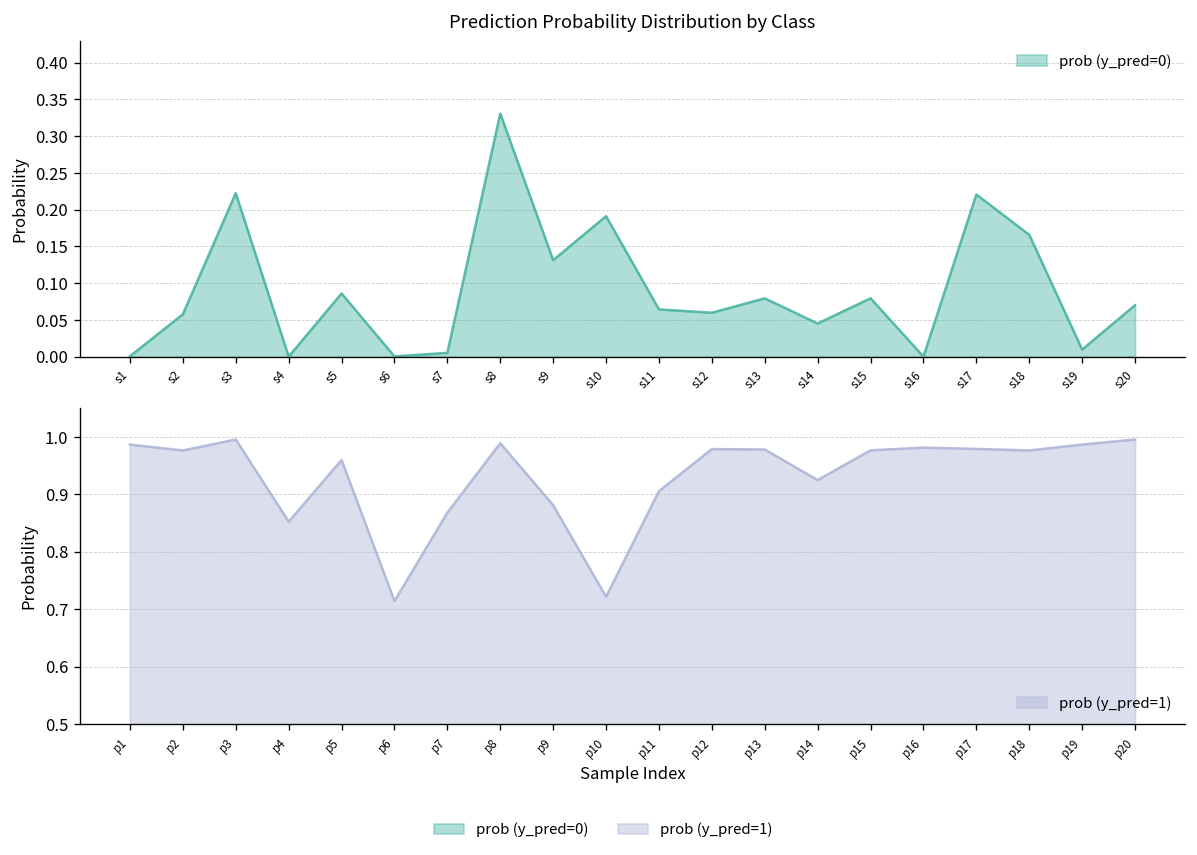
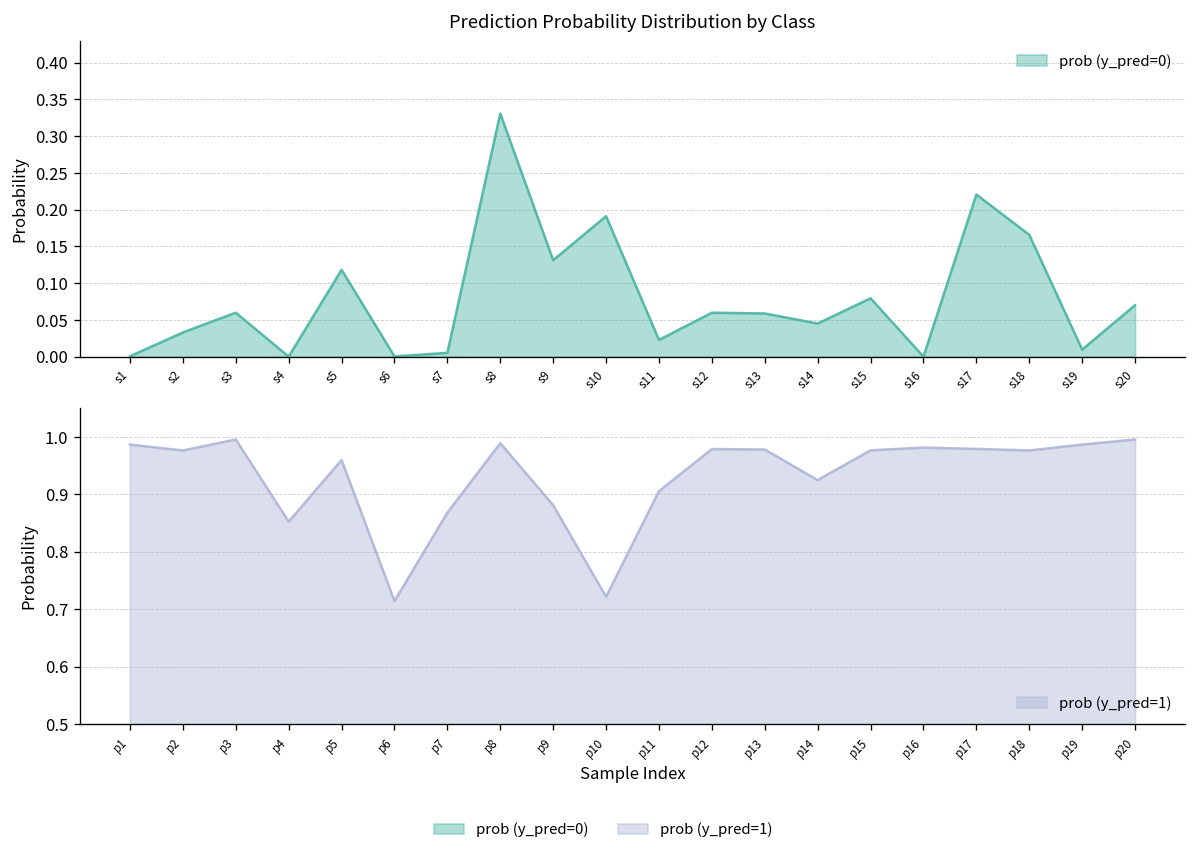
Prediction Probability Distribution by Class, s2: 0.06 -> 0.03
Prediction Probability Distribution by Class, s3: 0.22 -> 0.06
Prediction Probability Distribution by Class, s5: 0.09 -> 0.12
Prediction Probability Distribution by Class, s11: 0.06 -> 0.02
Prediction Probability Distribution by Class, s13: 0.08 -> 0.06
